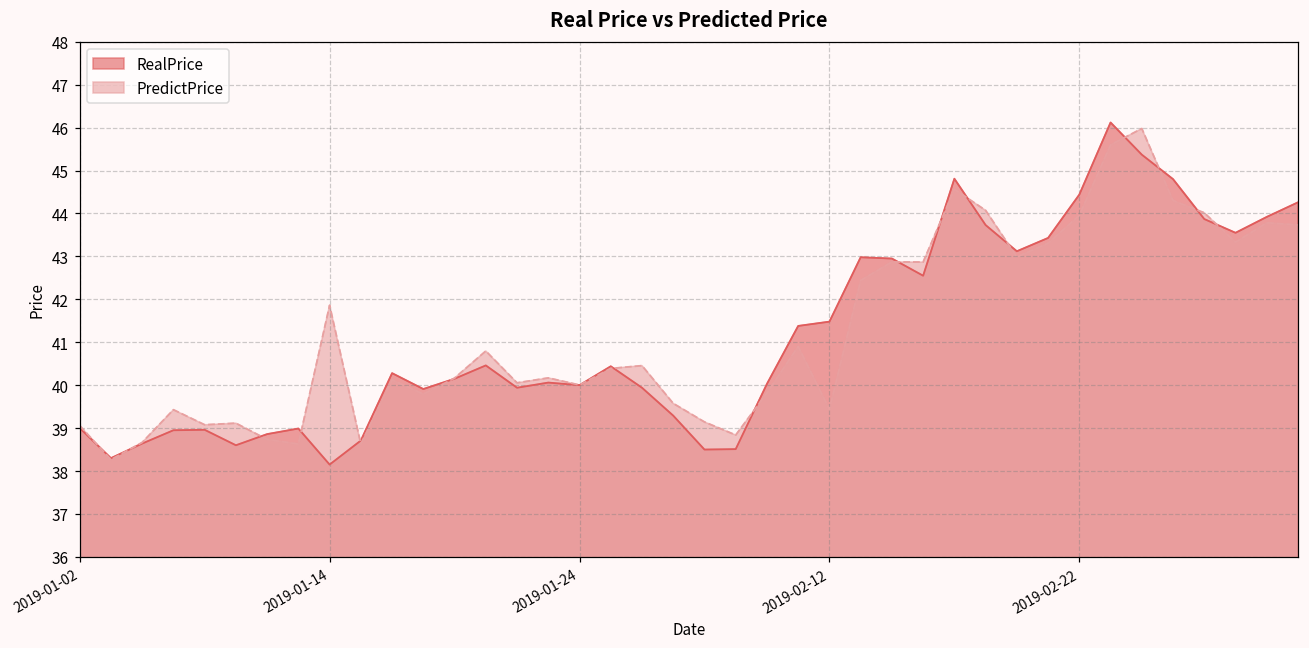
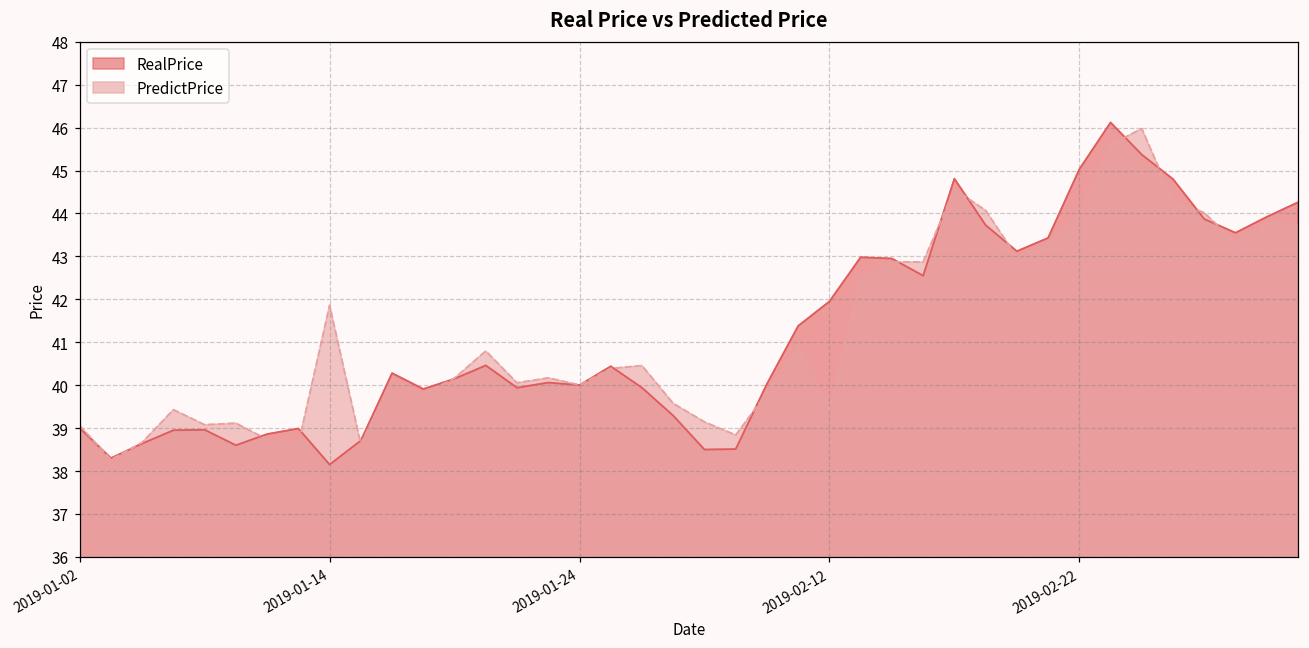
RealPrice, 2019-02-12: 41.5 -> 42.0
RealPrice, 2019-02-22: 44.4 -> 45.0
